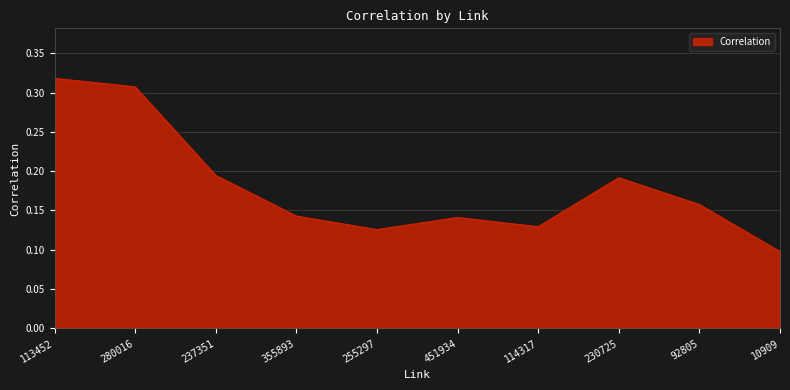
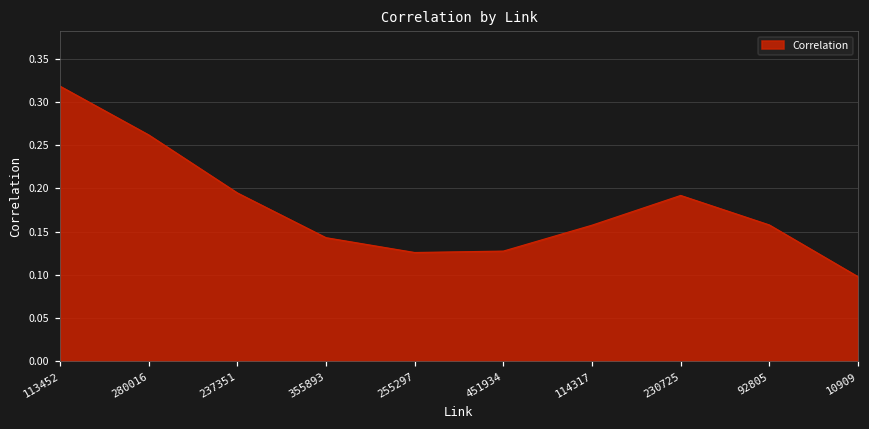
280016: 0.31 -> 0.26
451934: 0.14 -> 0.13
114317: 0.13 -> 0.16
